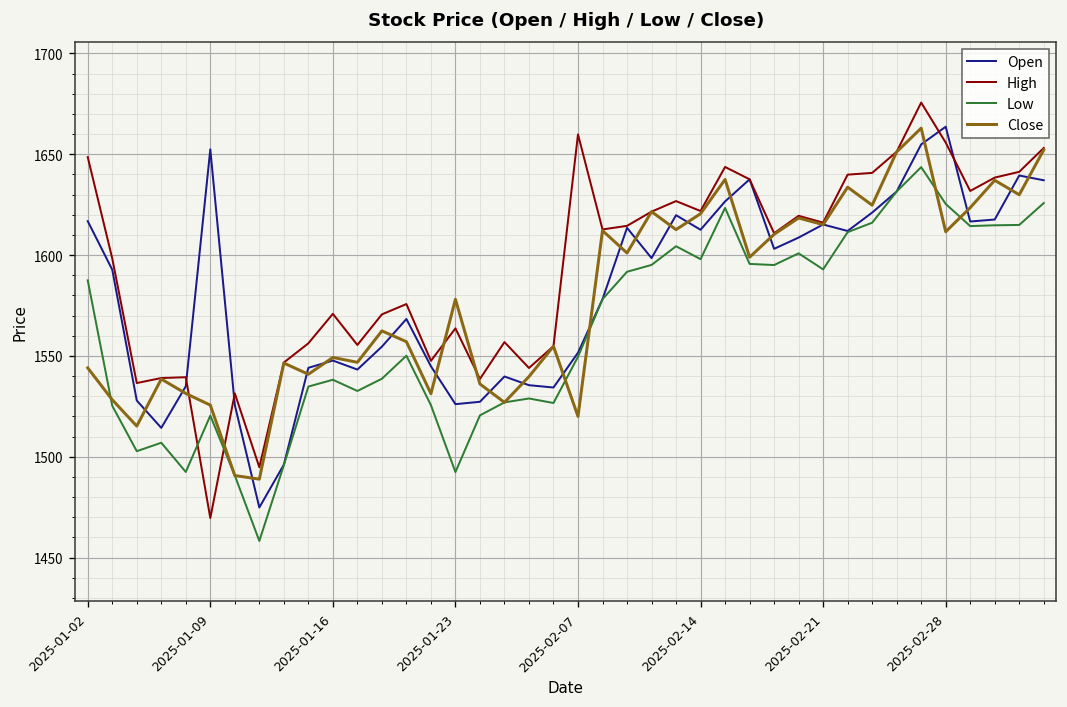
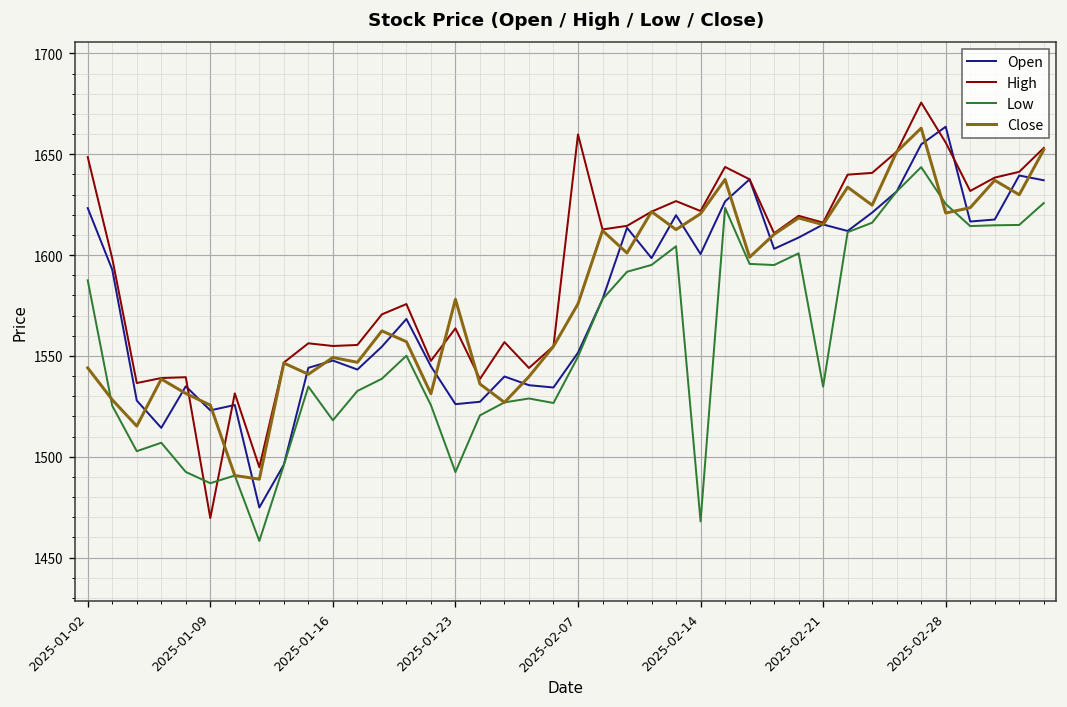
Open, 2025-01-02: 1617 -> 1623
Open, 2025-01-09: 1652 -> 1523
Low, 2025-01-09: 1520 -> 1487
High, 2025-01-16: 1571 -> 1555
Low, 2025-01-16: 1538 -> 1518
Close, 2025-02-07: 1520 -> 1576
Open, 2025-02-14: 1613 -> 1601
Low, 2025-02-14: 1598 -> 1468
Low, 2025-02-21: 1593 -> 1535
Close, 2025-02-28: 1612 -> 1621
